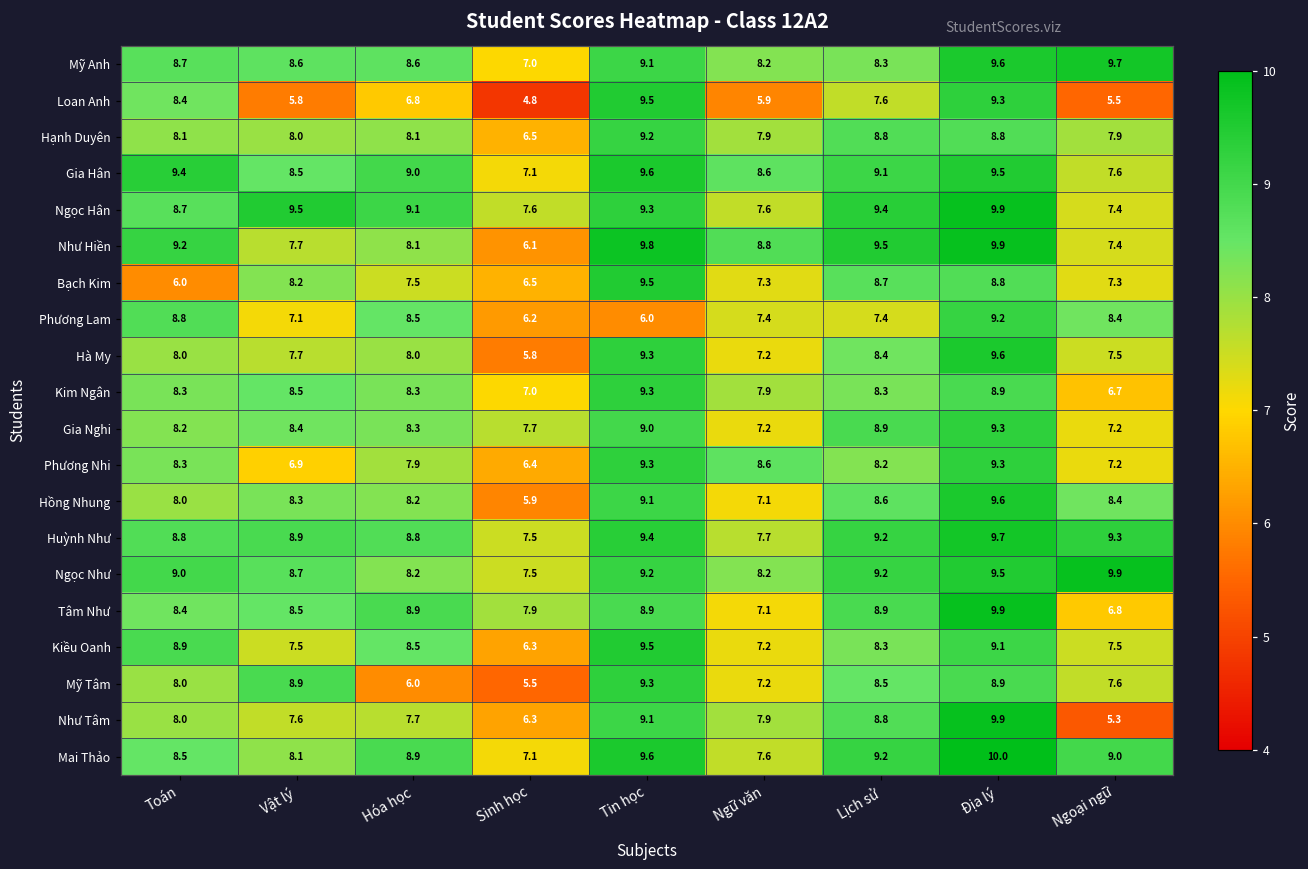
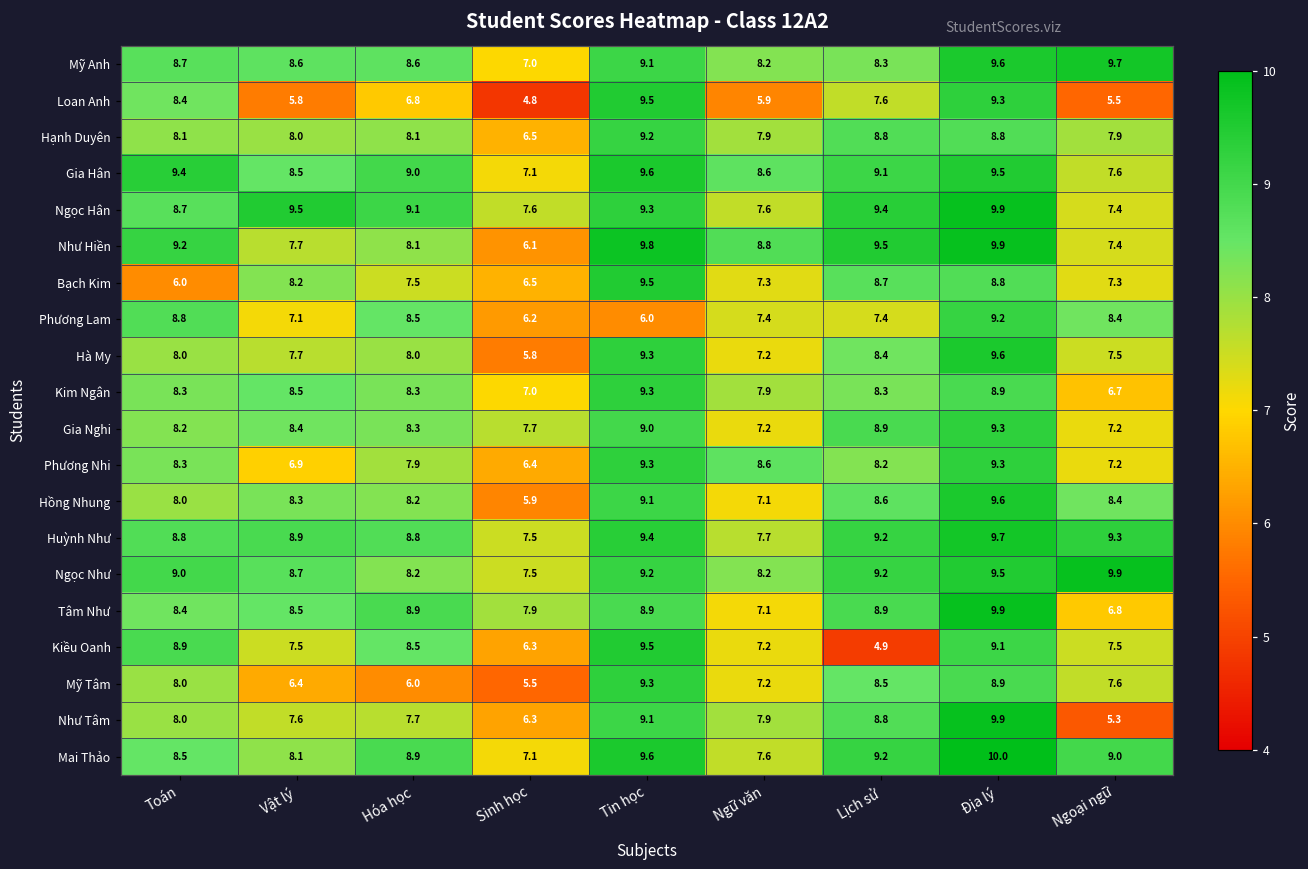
Kiều Oanh, Lịch sử: 8.3 -> 4.9
Mỹ Tâm, Vật lý: 8.9 -> 6.4
